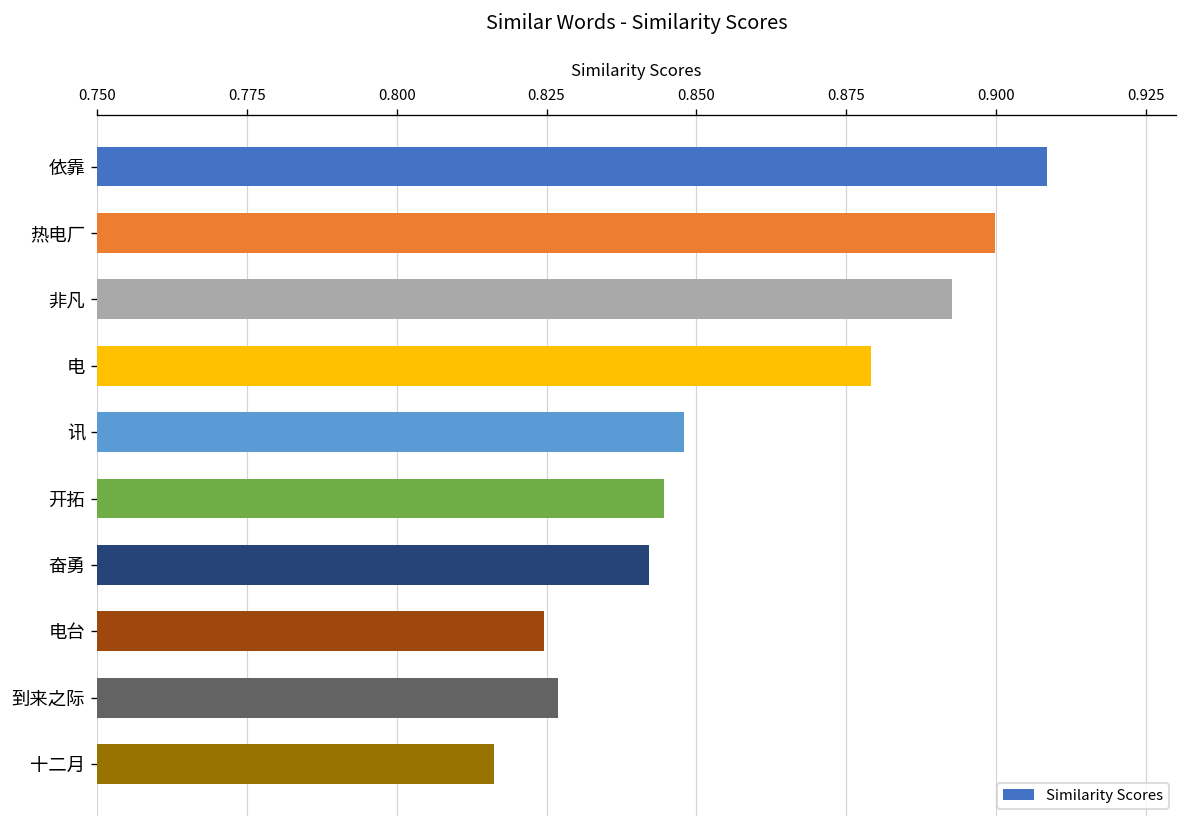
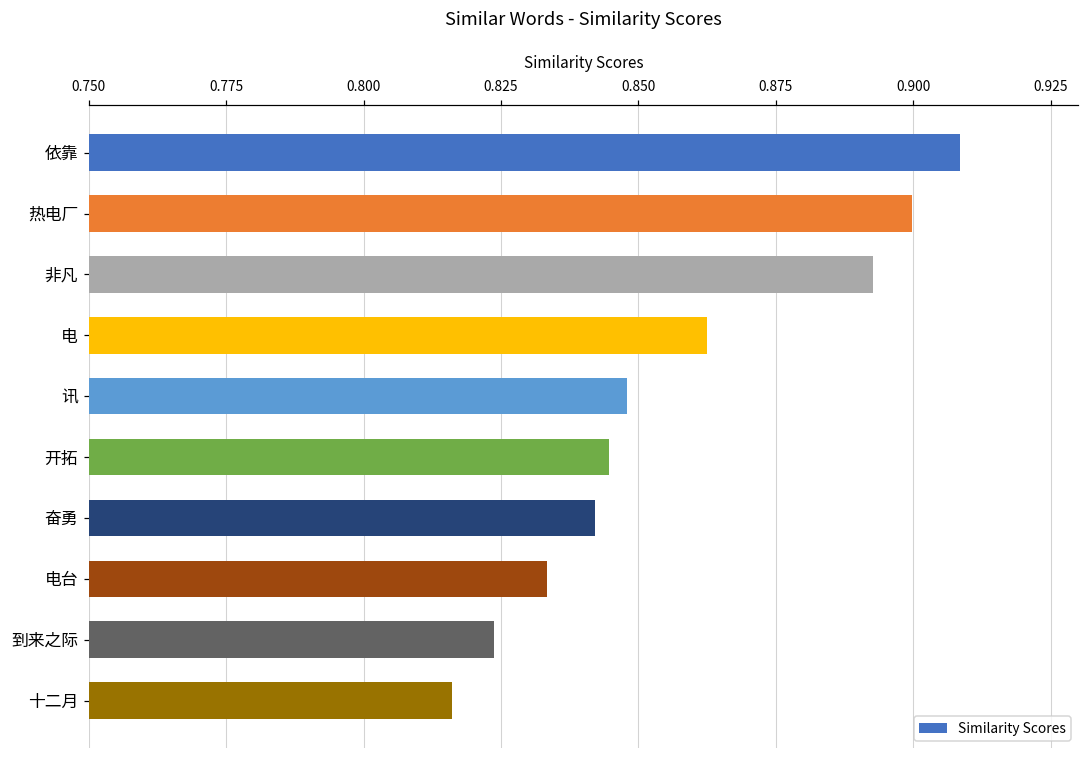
电: 0.879 -> 0.863
电台: 0.825 -> 0.833
到来之际: 0.827 -> 0.824
